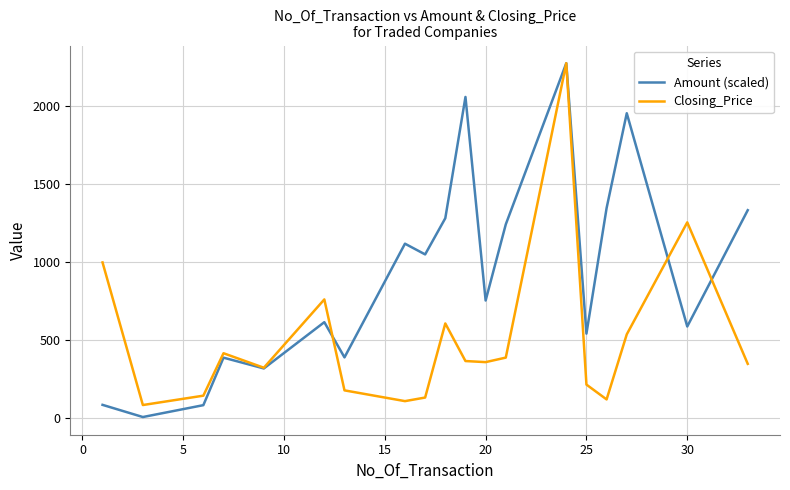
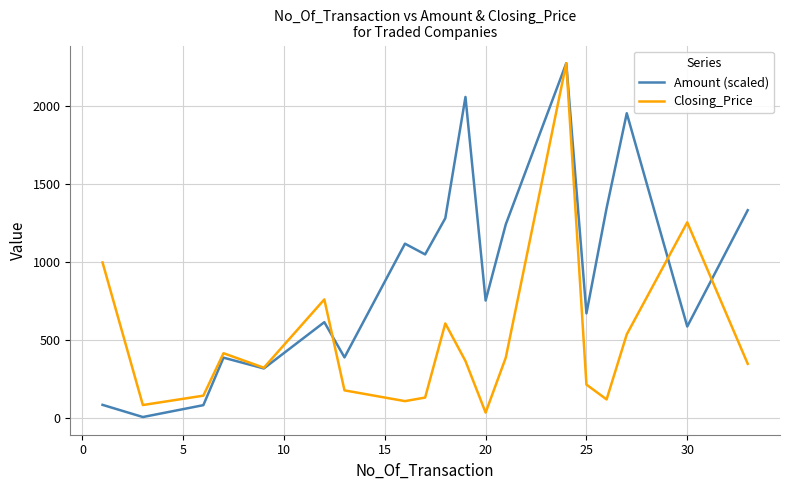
Closing_Price, 20: 360 -> 40
Amount (scaled), 25: 540 -> 670
